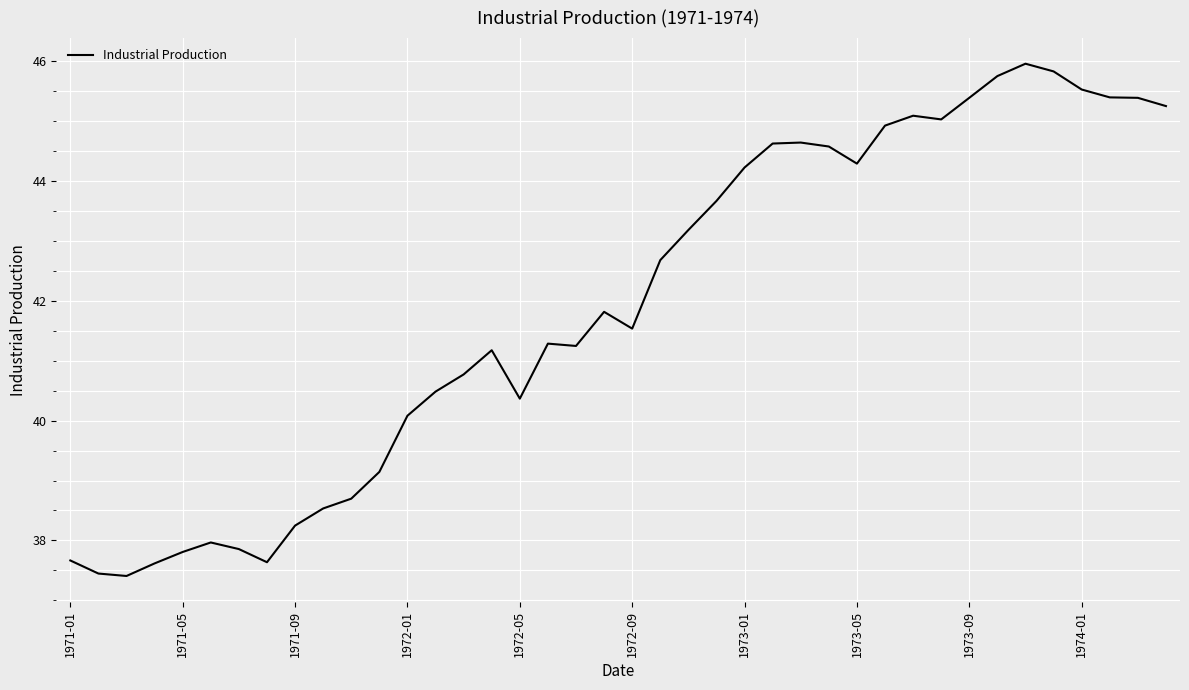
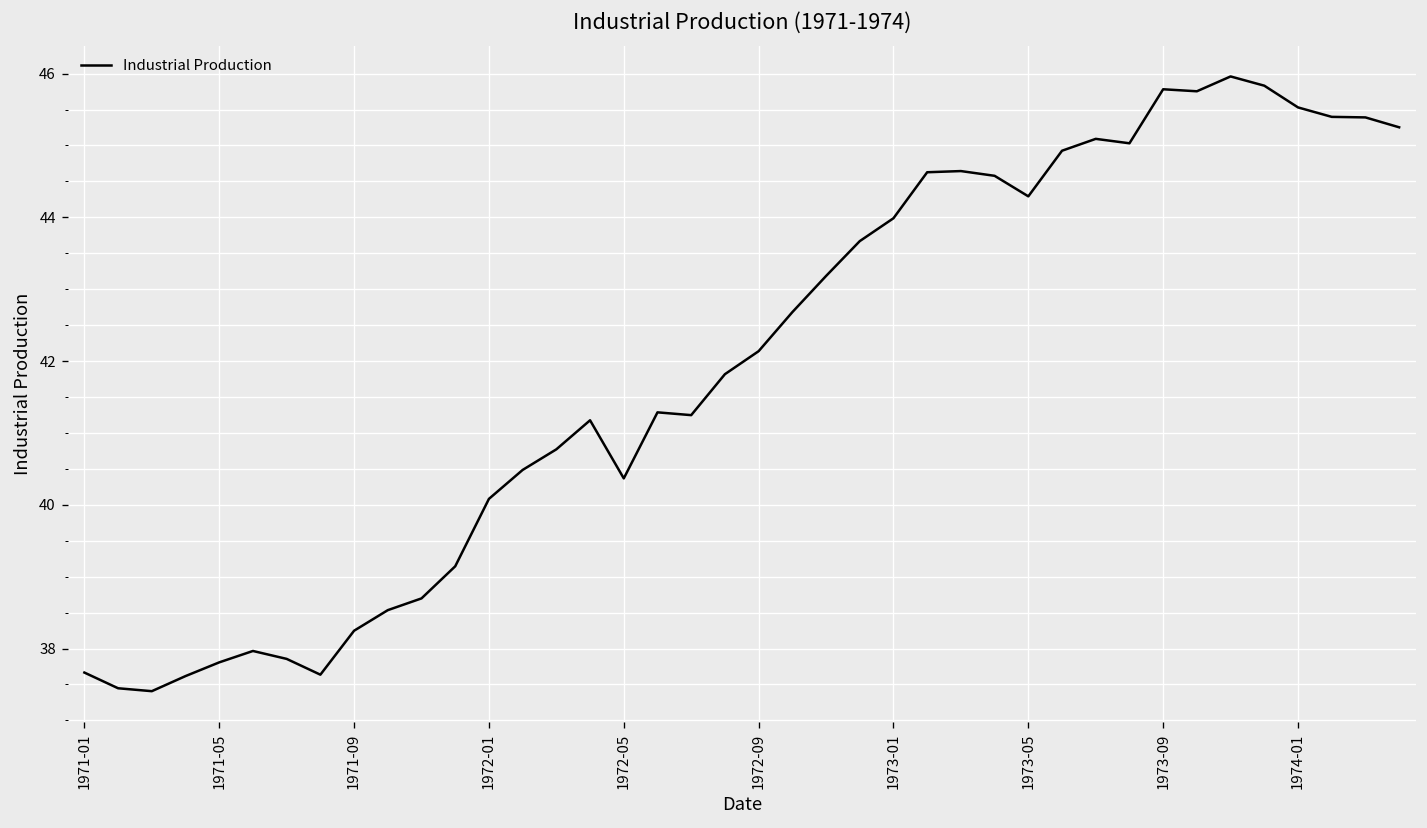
1972-09: 41.5 -> 42.1
1973-01: 44.2 -> 44.0
1973-09: 45.4 -> 45.8
